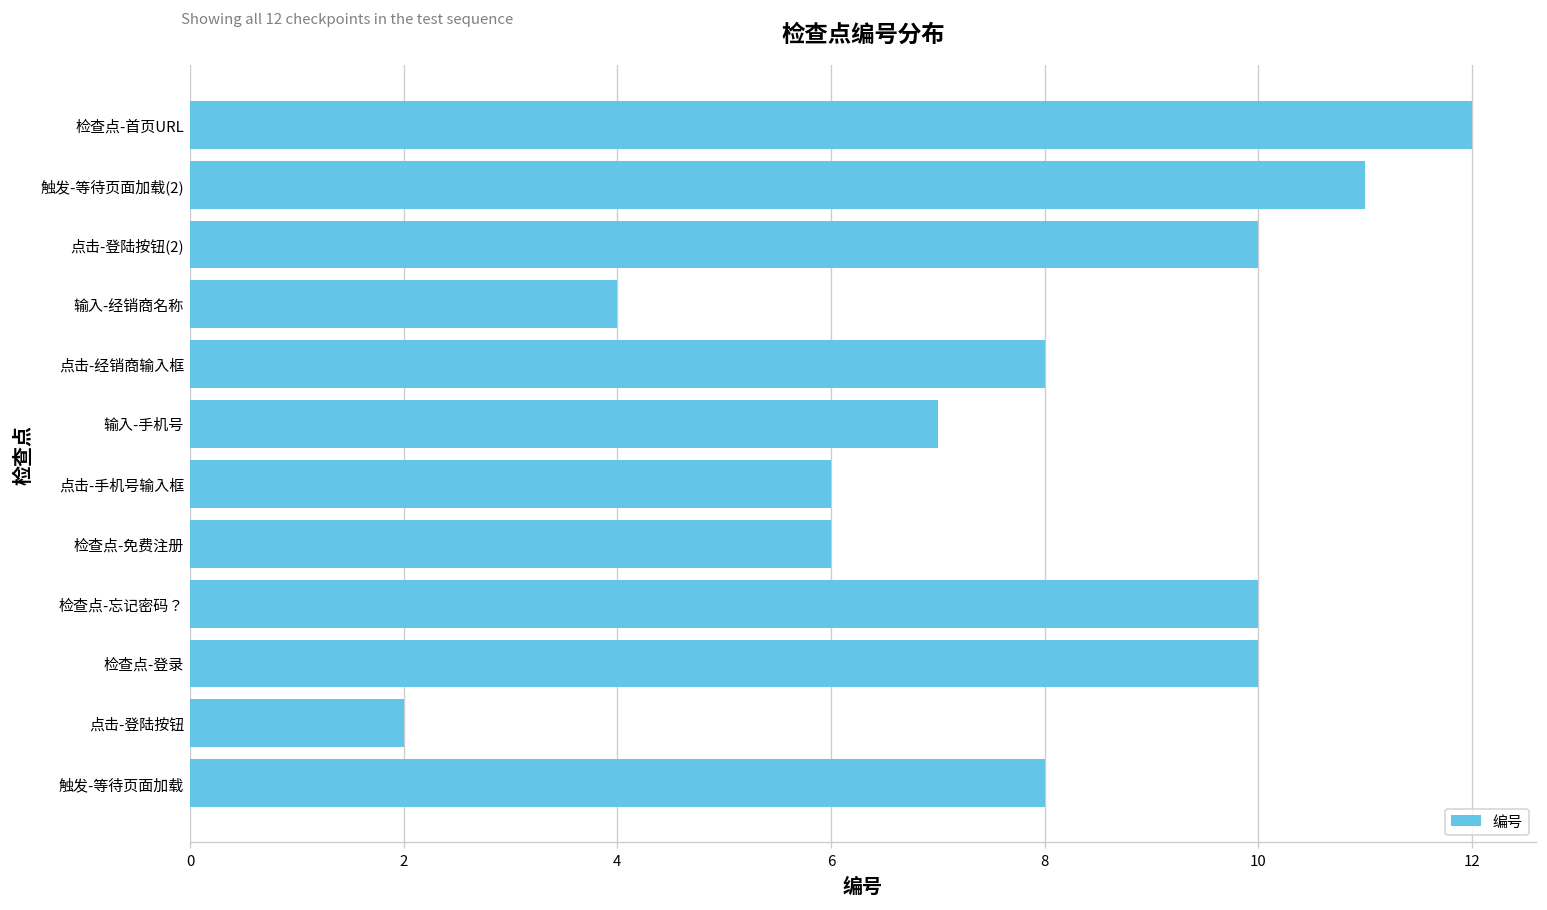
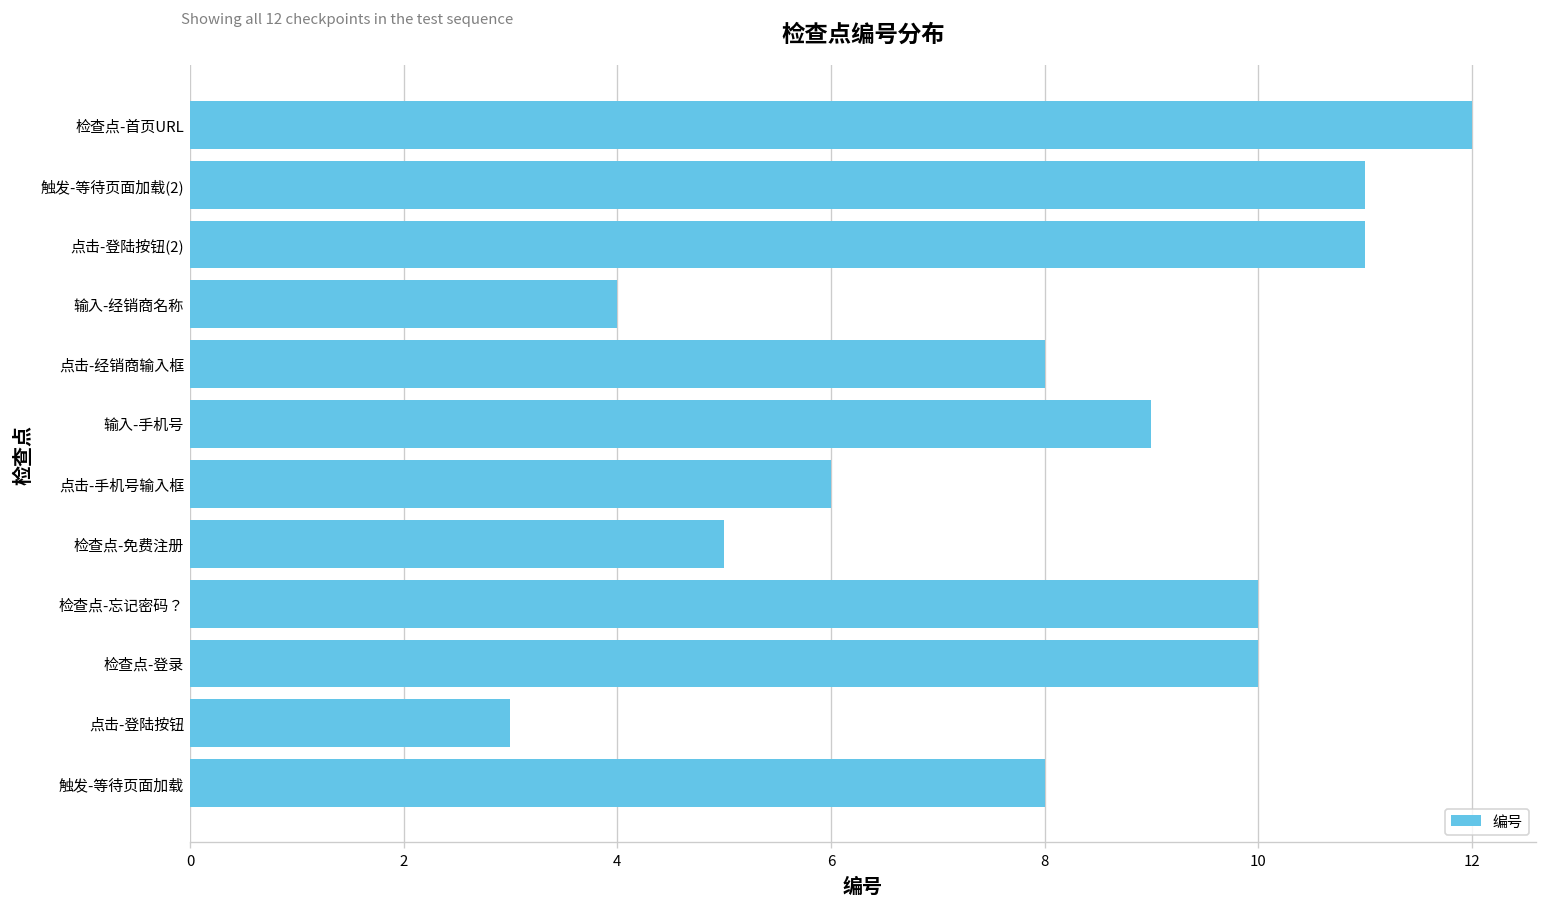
点击-登陆按钮(2): 10 -> 11
输入-手机号: 7 -> 9
检查点-免费注册: 6 -> 5
点击-登陆按钮: 2 -> 3
